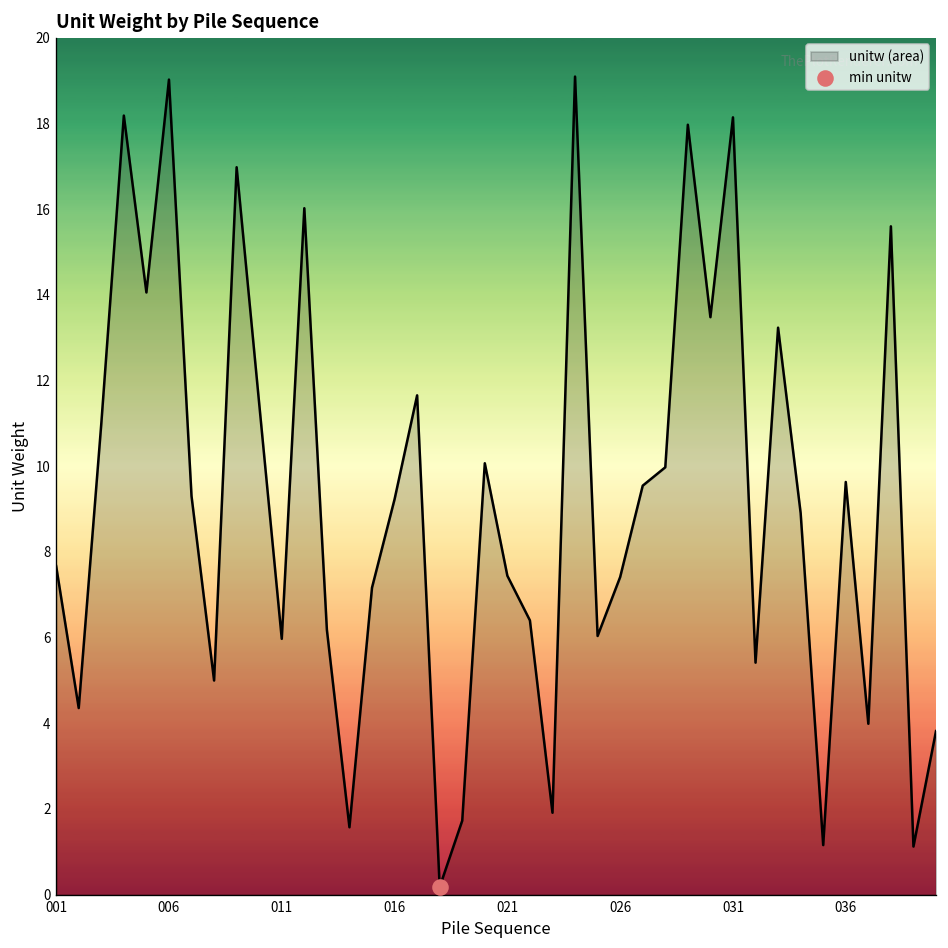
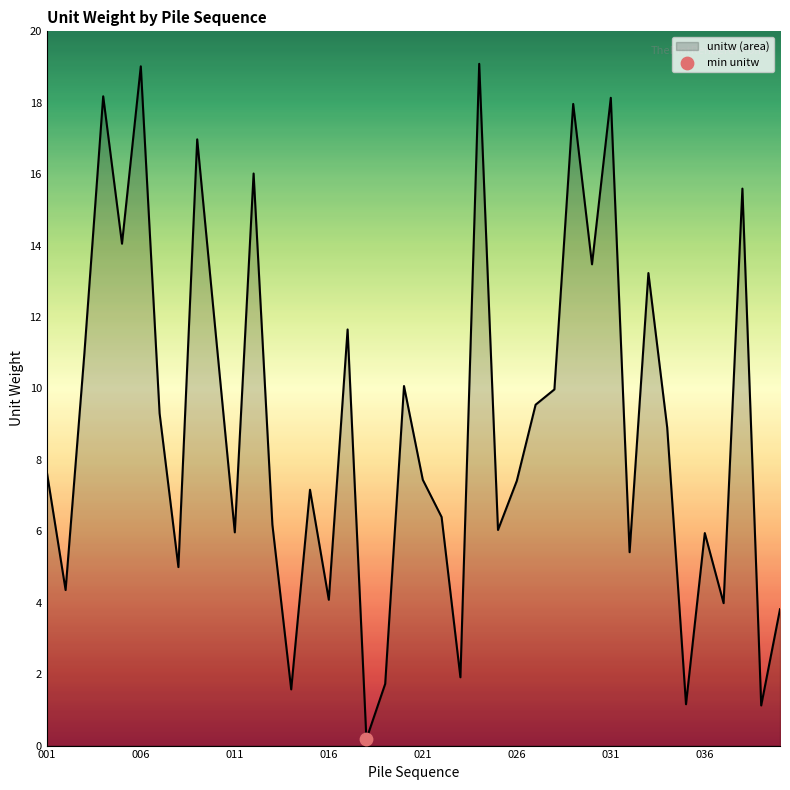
unitw (area), 016: 9.2 -> 4.1
unitw (area), 036: 9.6 -> 6.0
